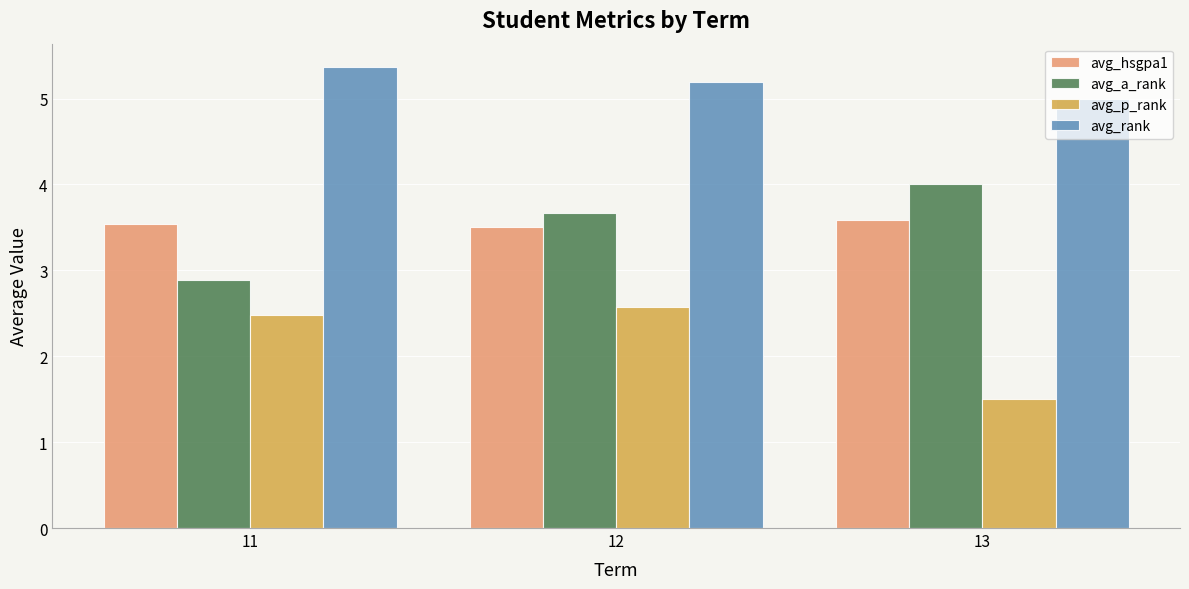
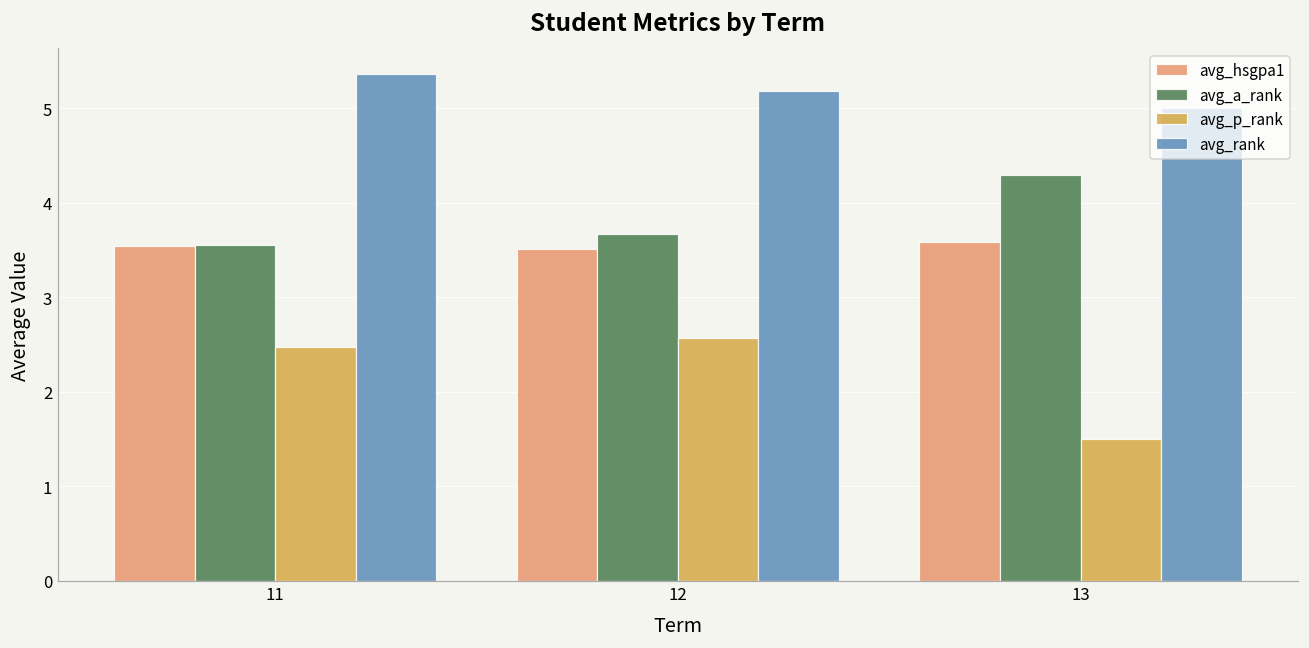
avg_a_rank, 11: 2.9 -> 3.6
avg_a_rank, 13: 4.0 -> 4.3
